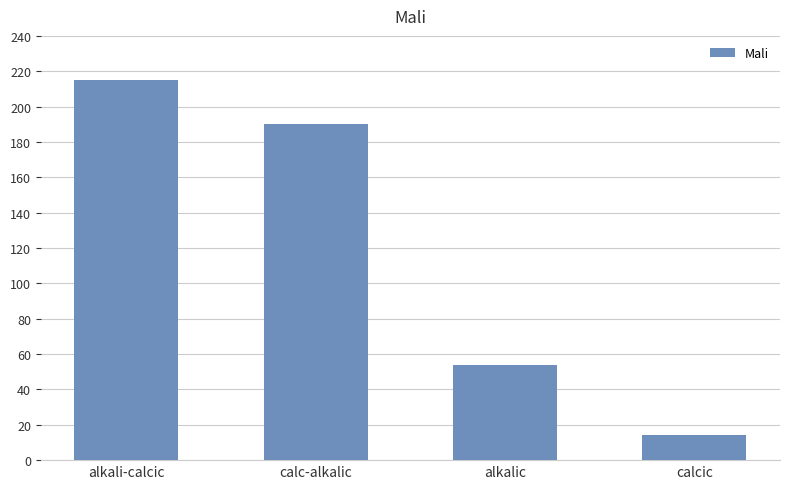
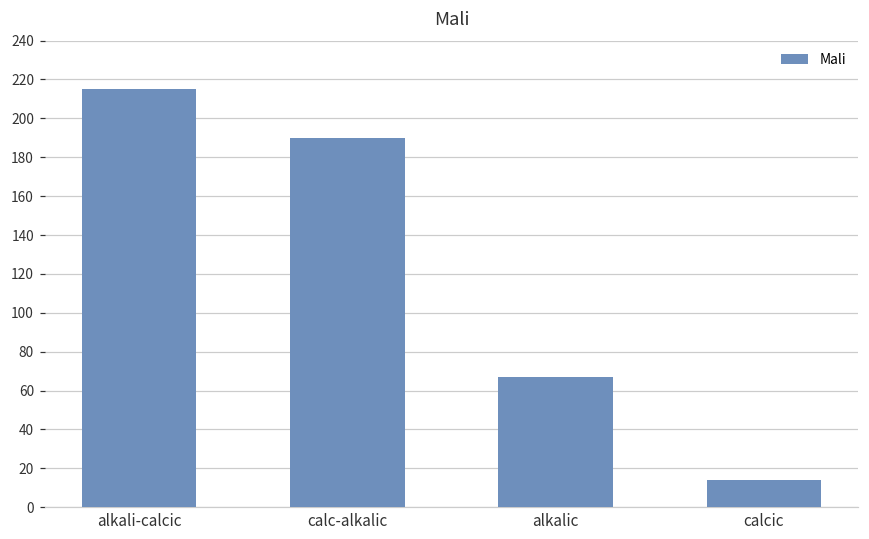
alkalic: 54 -> 67
